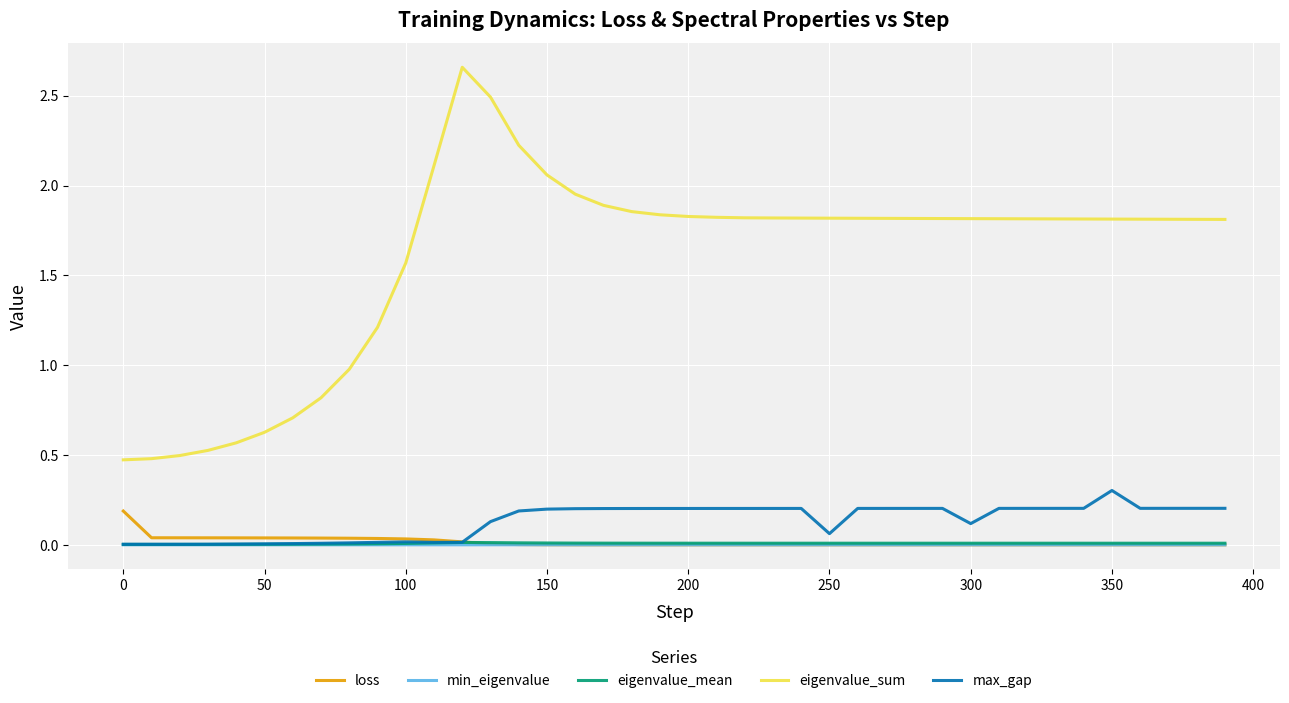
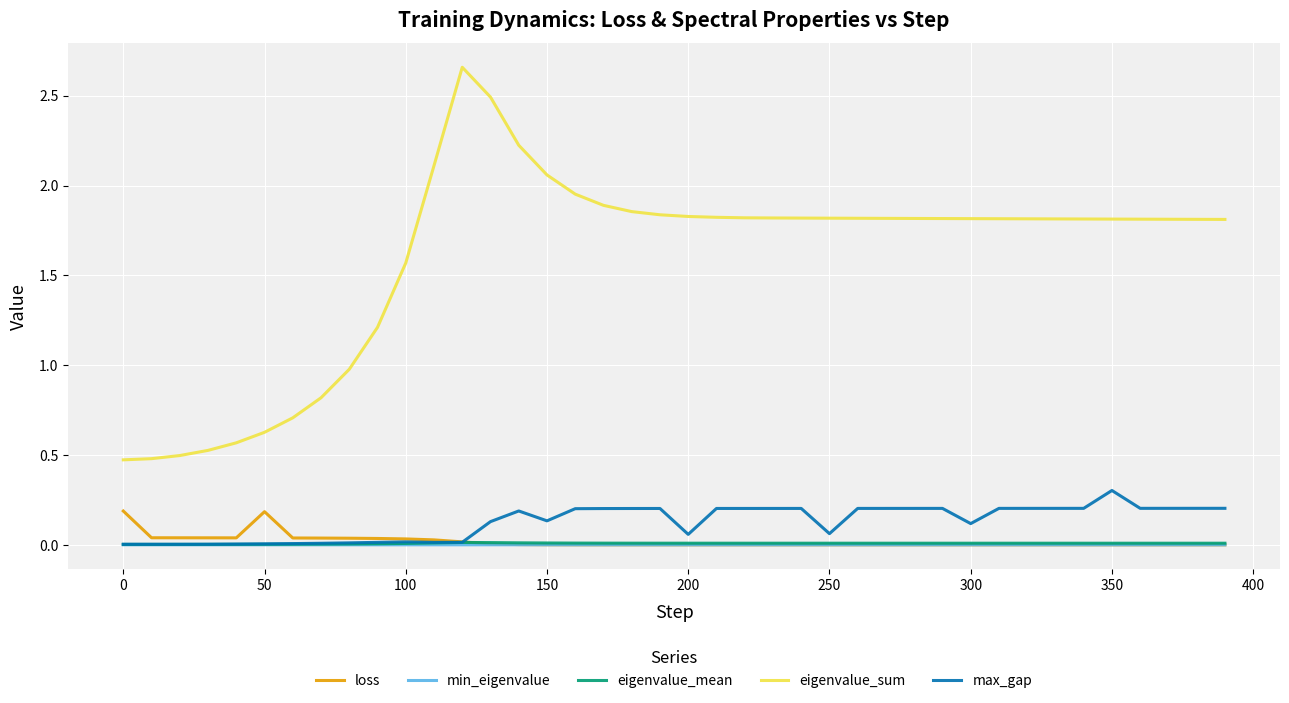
loss, 50: 0.04 -> 0.18
max_gap, 150: 0.20 -> 0.13
max_gap, 200: 0.20 -> 0.06
